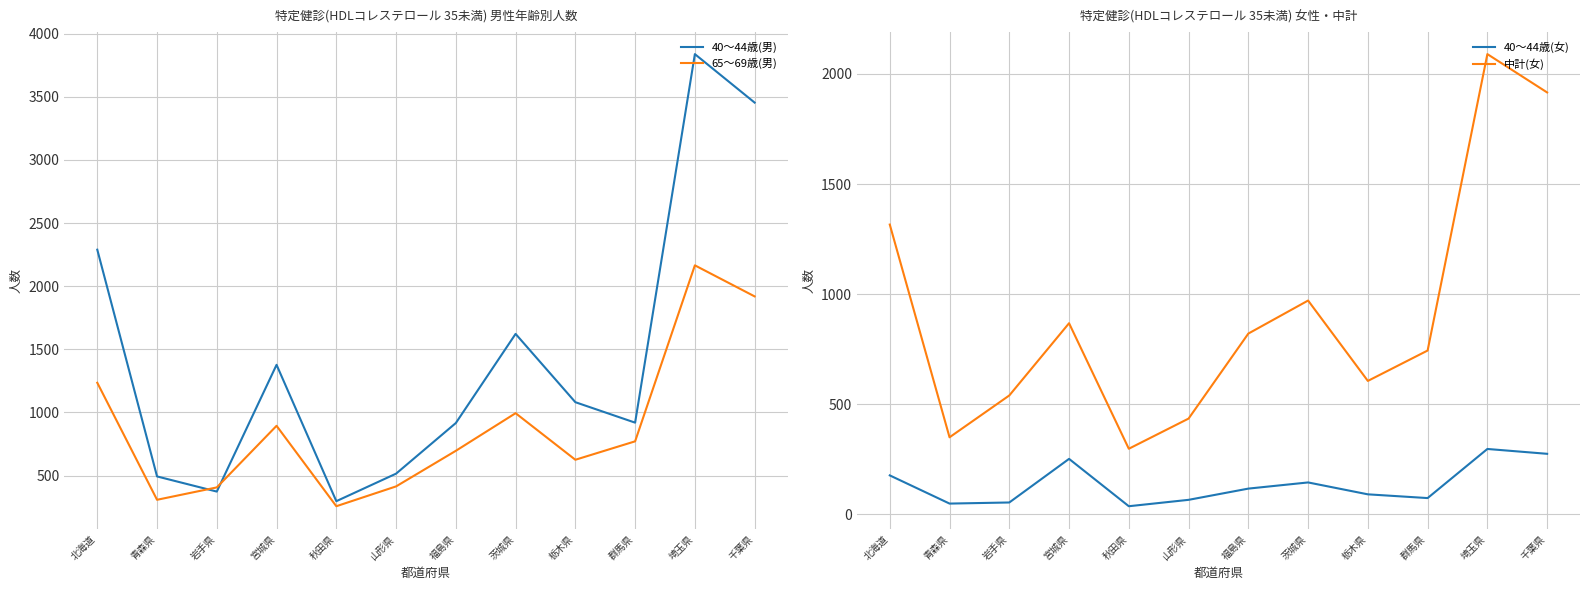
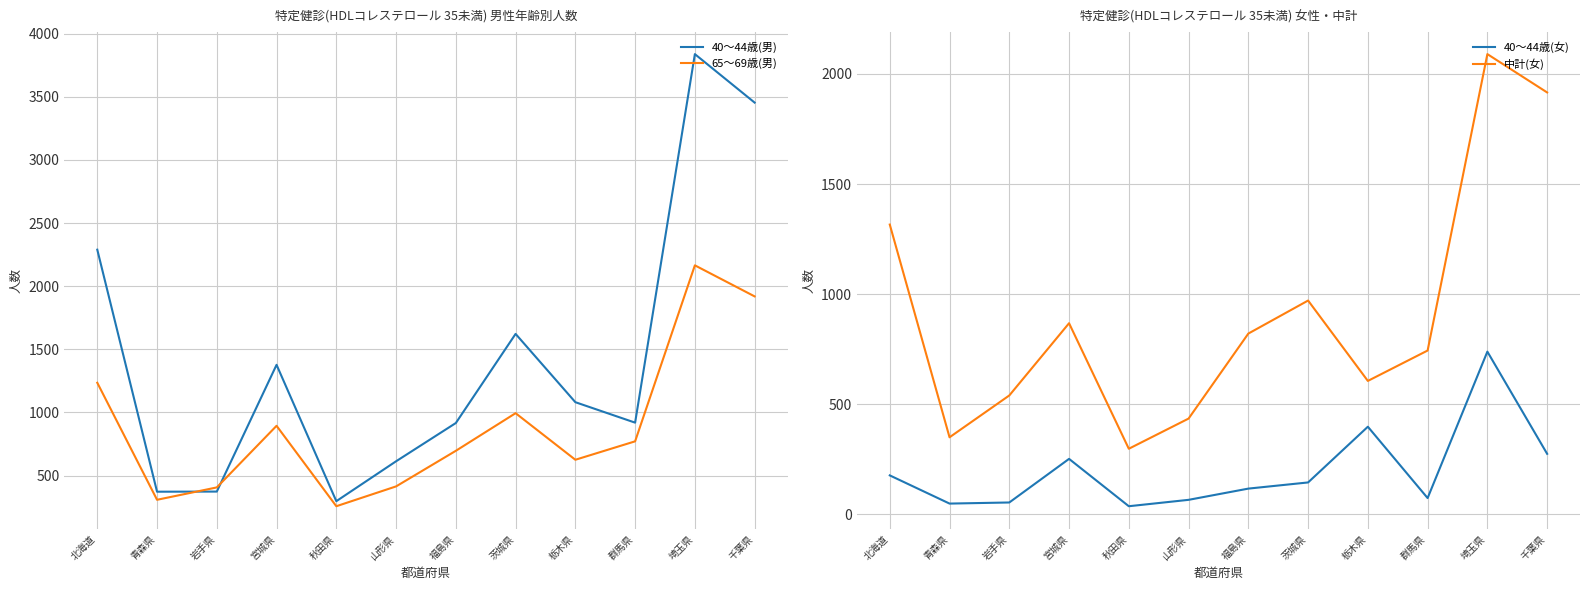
特定健診(HDLコレステロール 35未満) 男性年齢別人数, 40～44歳(男), 青森県: 490 -> 370
特定健診(HDLコレステロール 35未満) 男性年齢別人数, 40～44歳(男), 山形県: 520 -> 610
特定健診(HDLコレステロール 35未満) 女性・中計, 40～44歳(女), 栃木県: 90 -> 400
特定健診(HDLコレステロール 35未満) 女性・中計, 40～44歳(女), 埼玉県: 300 -> 740
